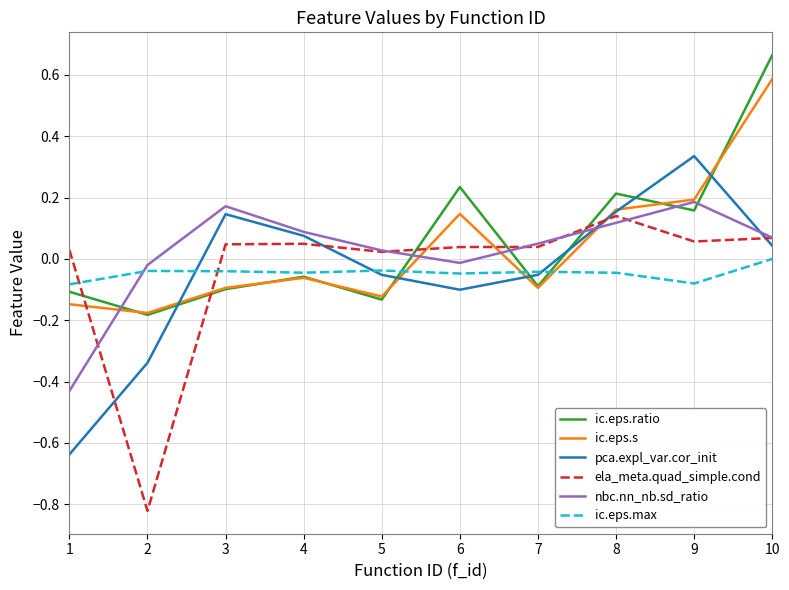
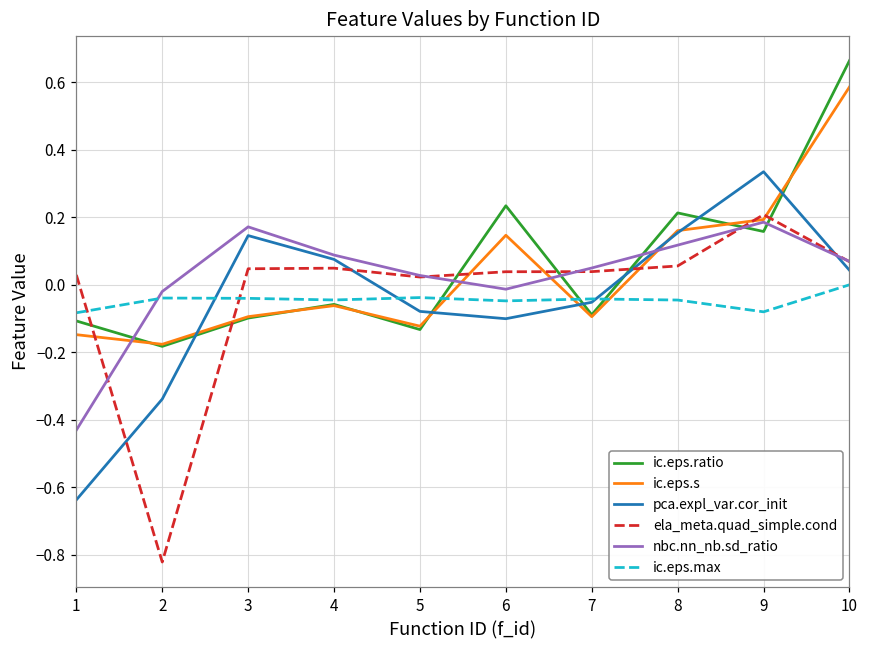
pca.expl_var.cor_init, 5: -0.05 -> -0.08
ela_meta.quad_simple.cond, 8: 0.14 -> 0.06
ela_meta.quad_simple.cond, 9: 0.06 -> 0.21
